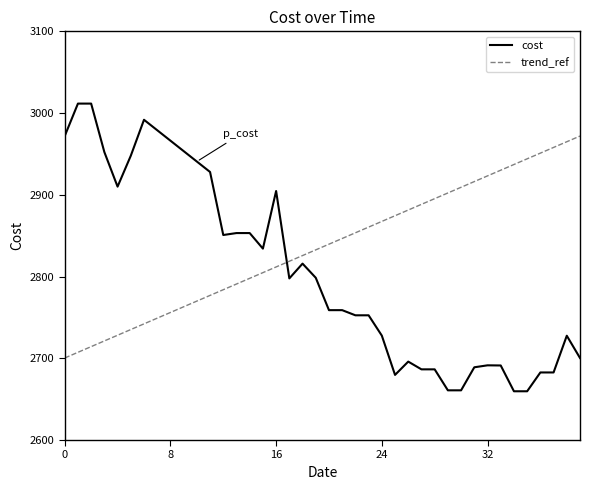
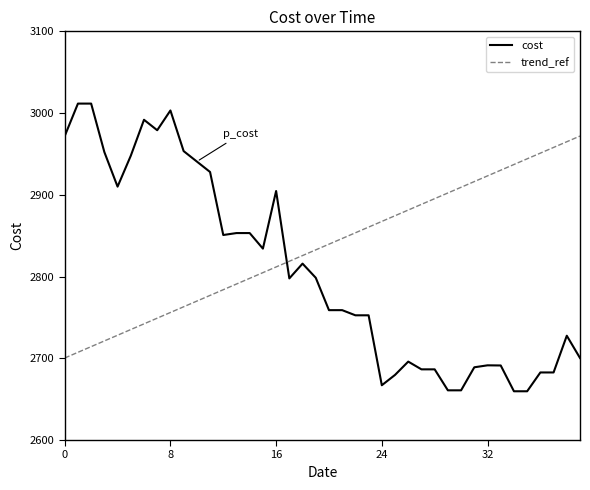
cost, 8: 2970 -> 3000
cost, 24: 2730 -> 2670
